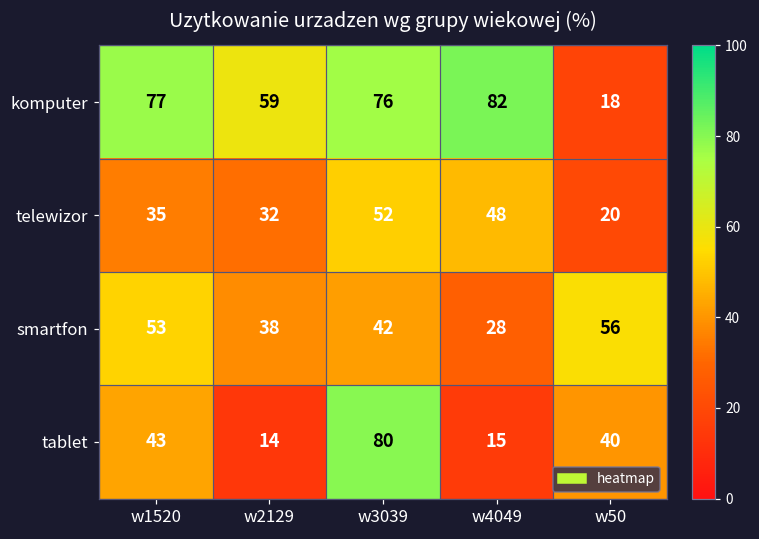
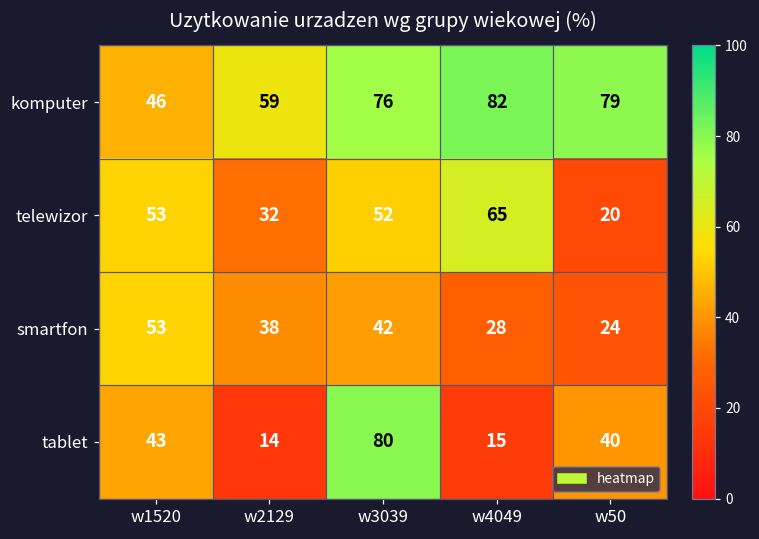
komputer, w1520: 77 -> 46
komputer, w50: 18 -> 79
telewizor, w1520: 35 -> 53
telewizor, w4049: 48 -> 65
smartfon, w50: 56 -> 24
